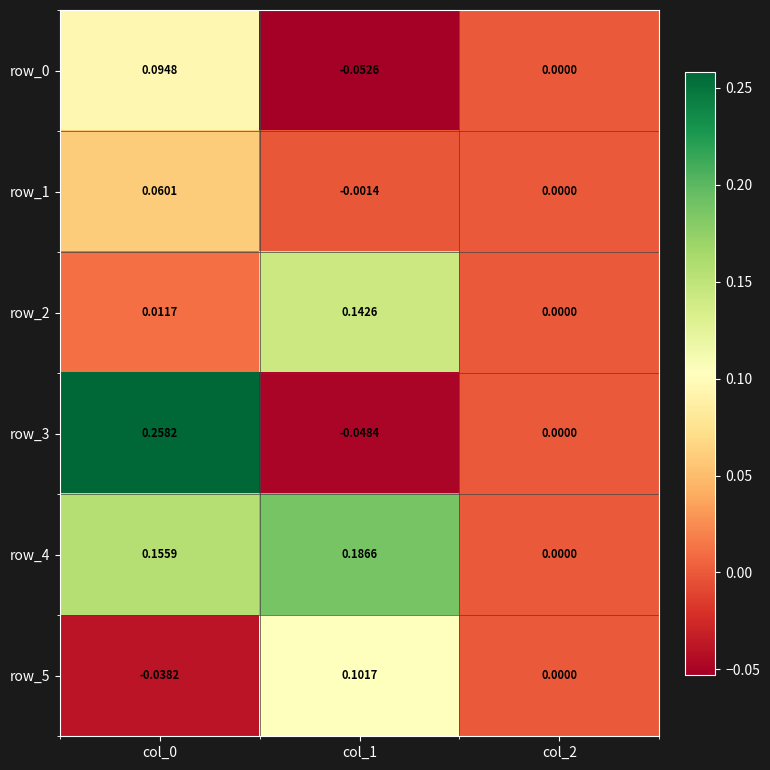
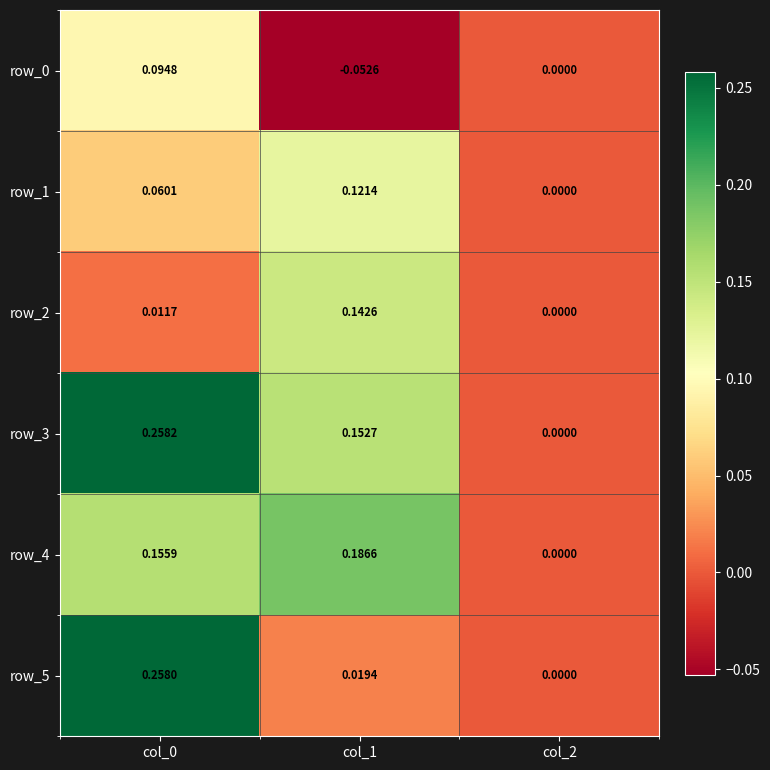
row_1, col_1: -0.0014 -> 0.1214
row_3, col_1: -0.0484 -> 0.1527
row_5, col_0: -0.0382 -> 0.2580
row_5, col_1: 0.1017 -> 0.0194
